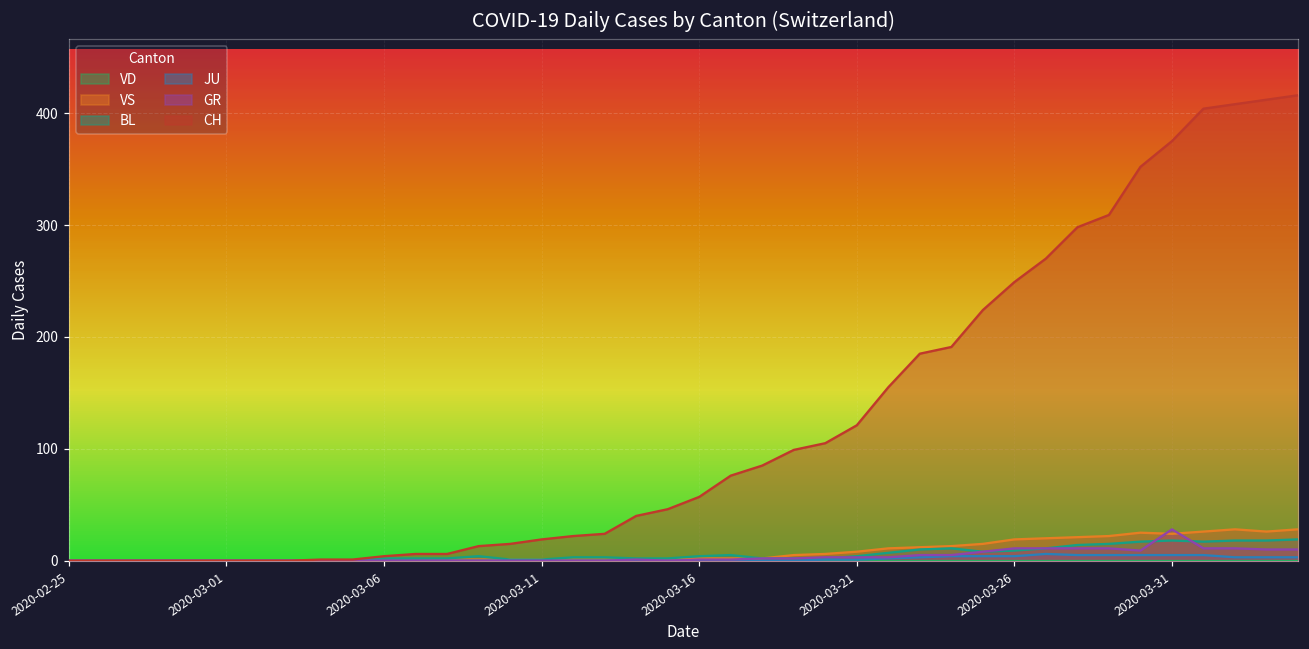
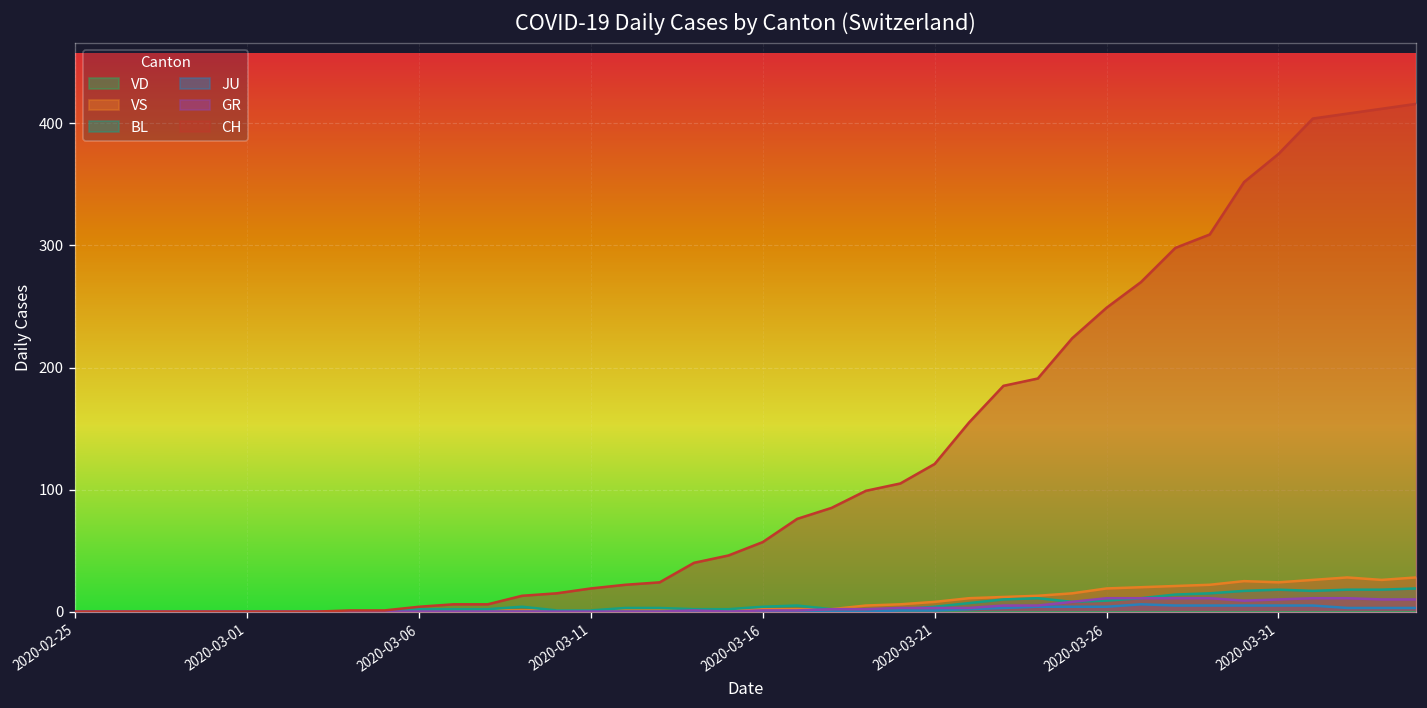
GR, 2020-03-31: 28 -> 10
